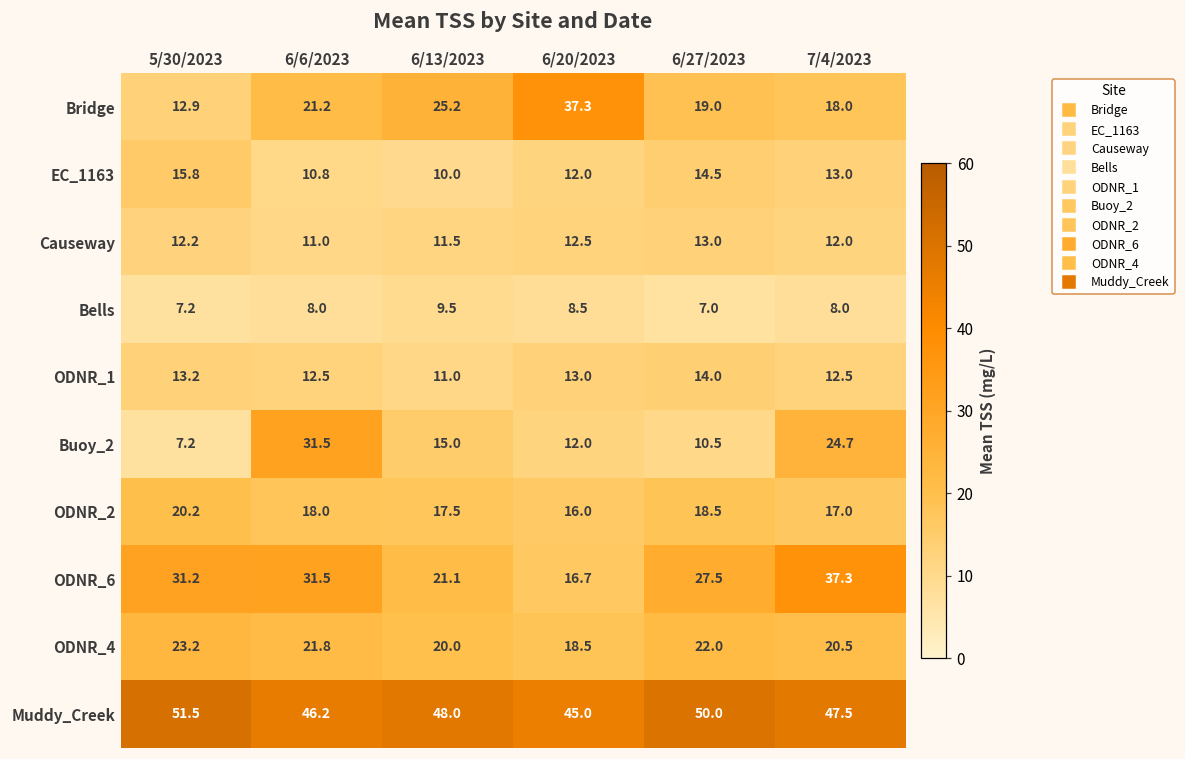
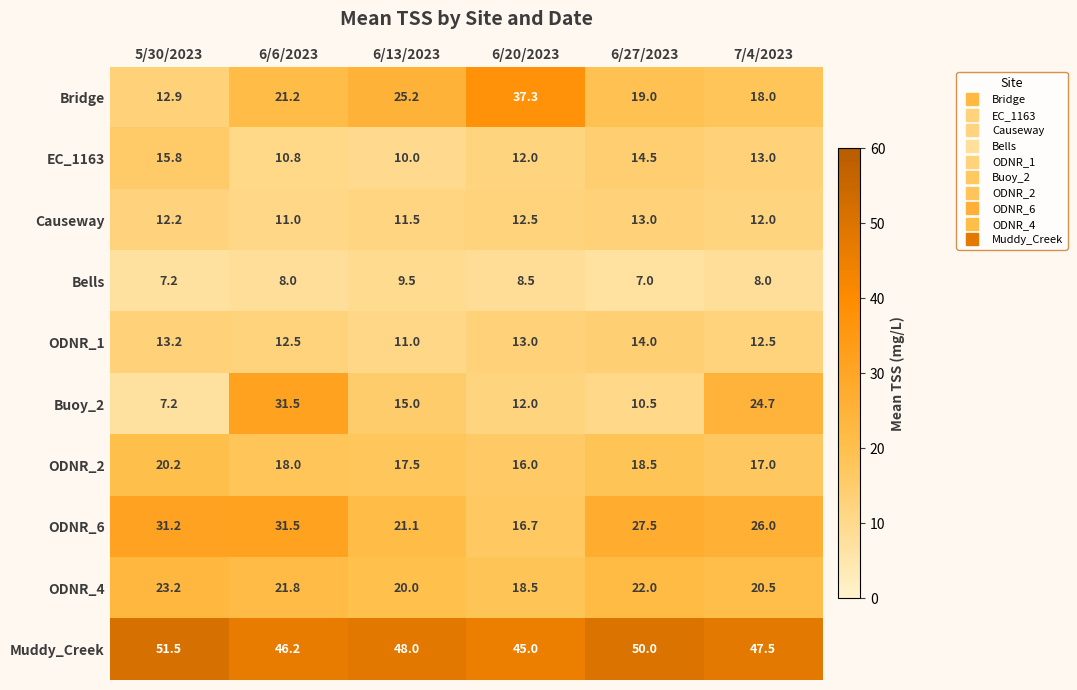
ODNR_6, 7/4/2023: 37.3 -> 26.0
